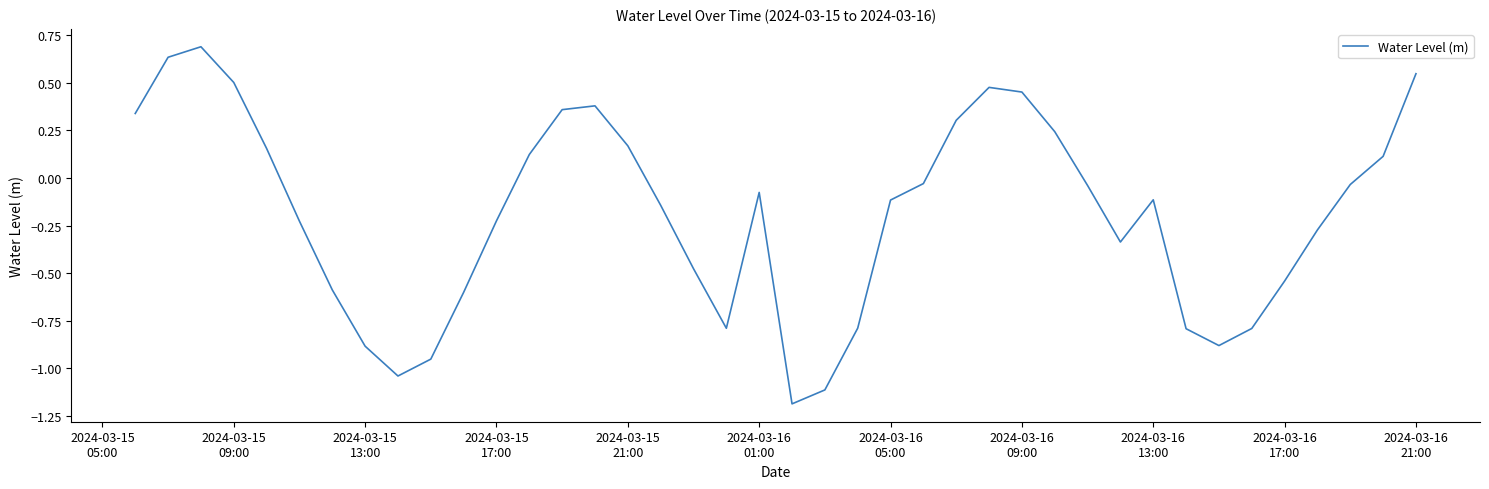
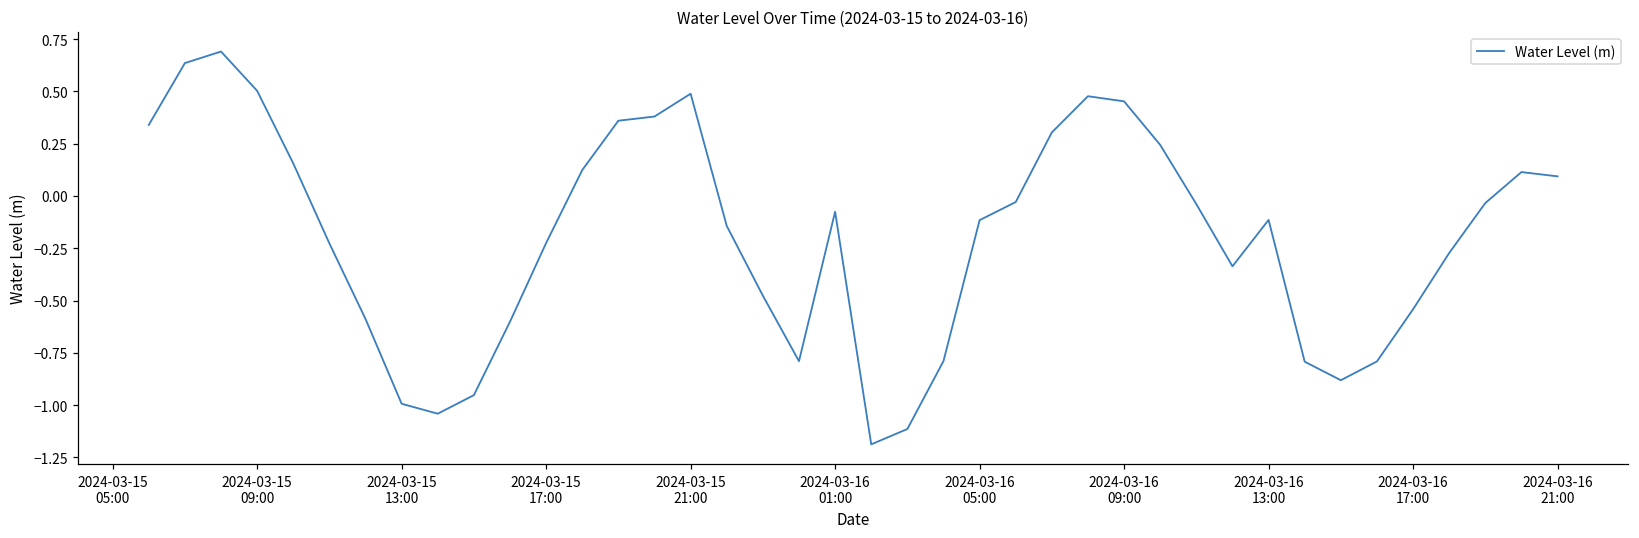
2024-03-15 13:00: -0.88 -> -0.99
2024-03-15 21:00: 0.17 -> 0.49
2024-03-16 21:00: 0.55 -> 0.09
